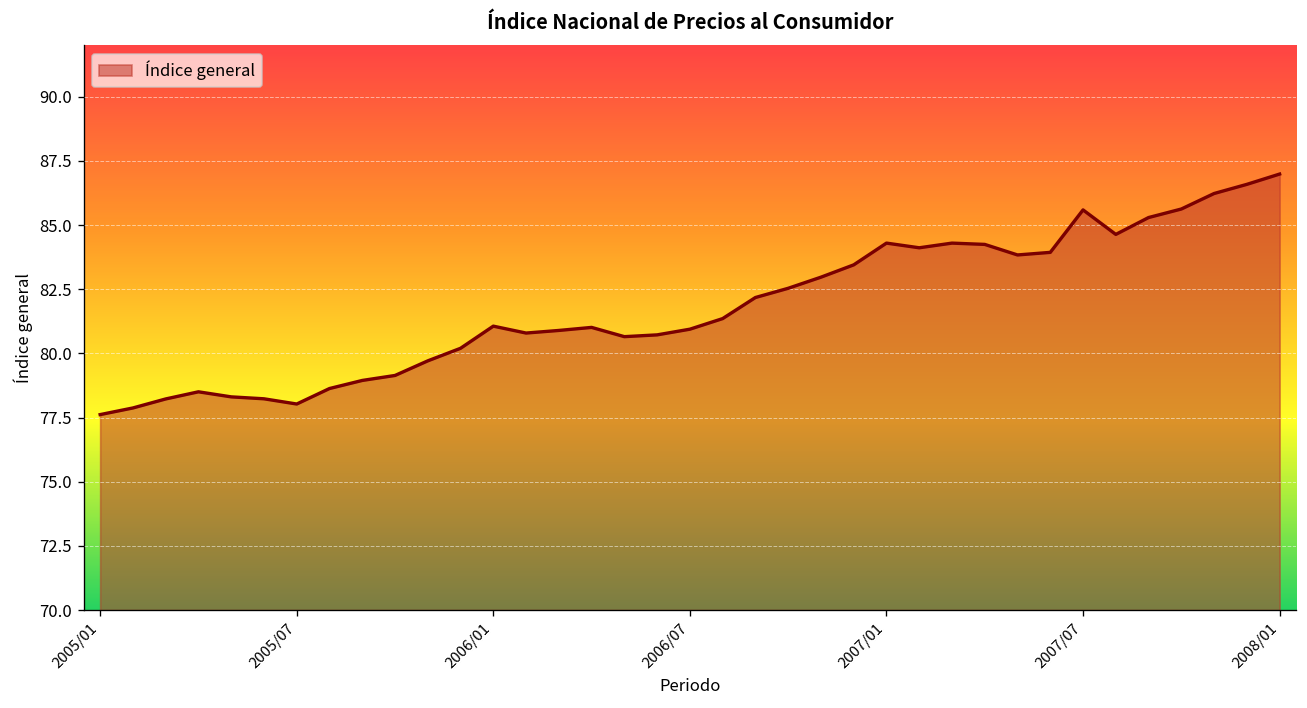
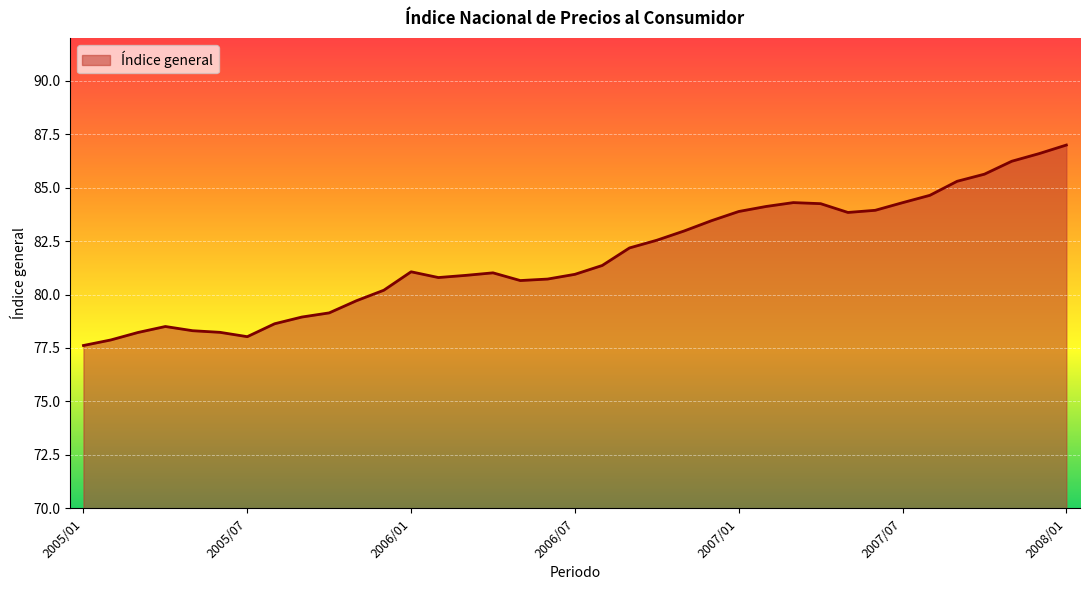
2007/01: 84.3 -> 83.9
2007/07: 85.6 -> 84.3
